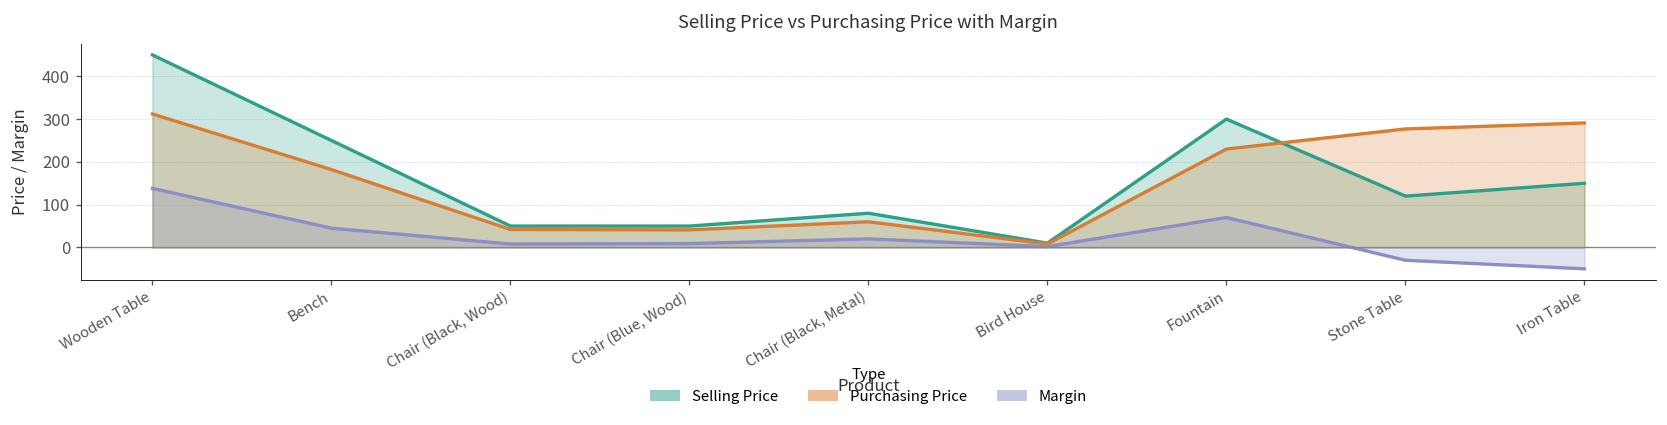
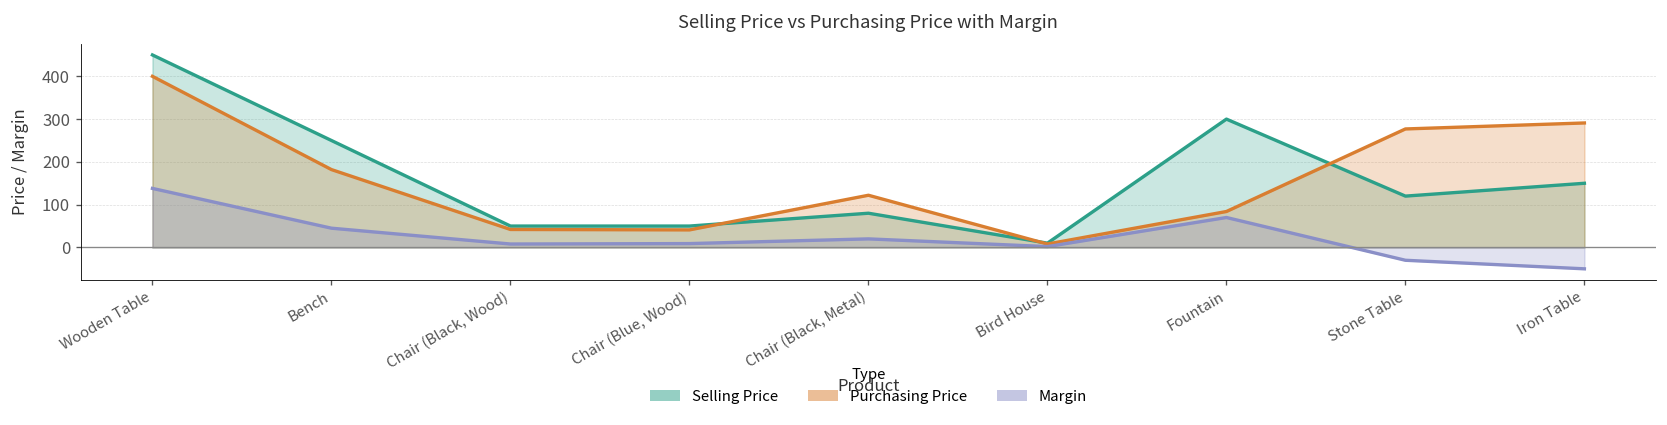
Purchasing Price, Wooden Table: 310 -> 400
Purchasing Price, Chair (Black, Metal): 60 -> 120
Purchasing Price, Fountain: 230 -> 80
